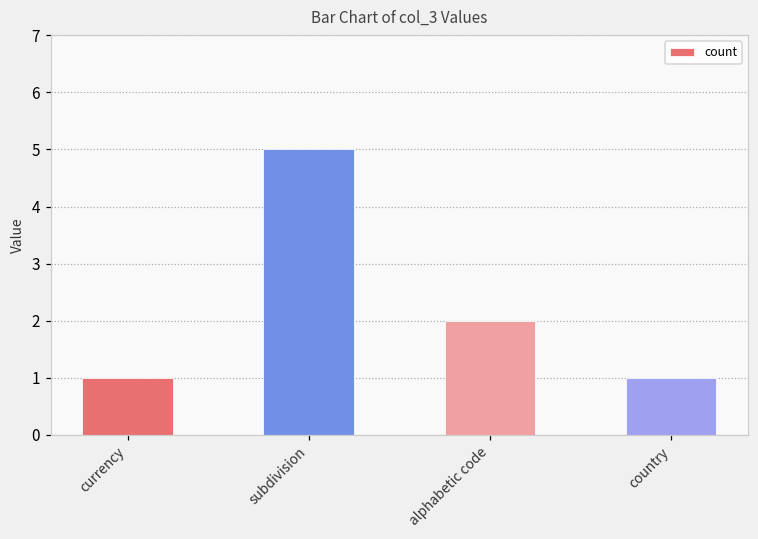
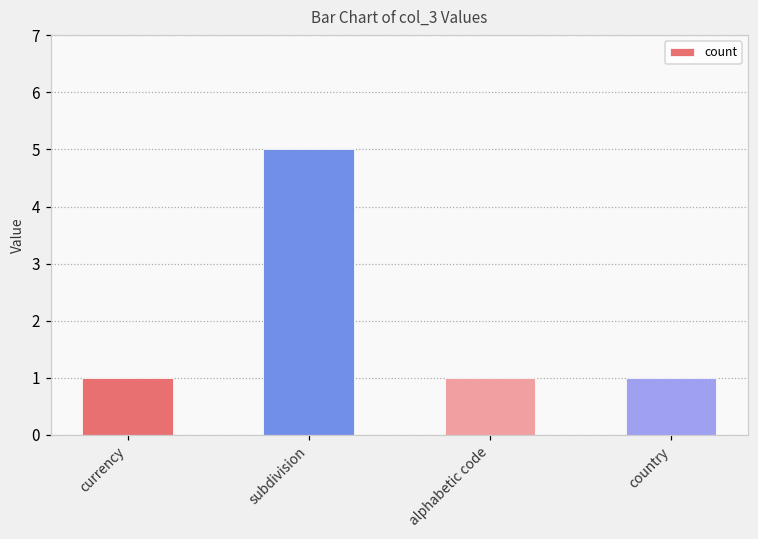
alphabetic code: 2 -> 1
